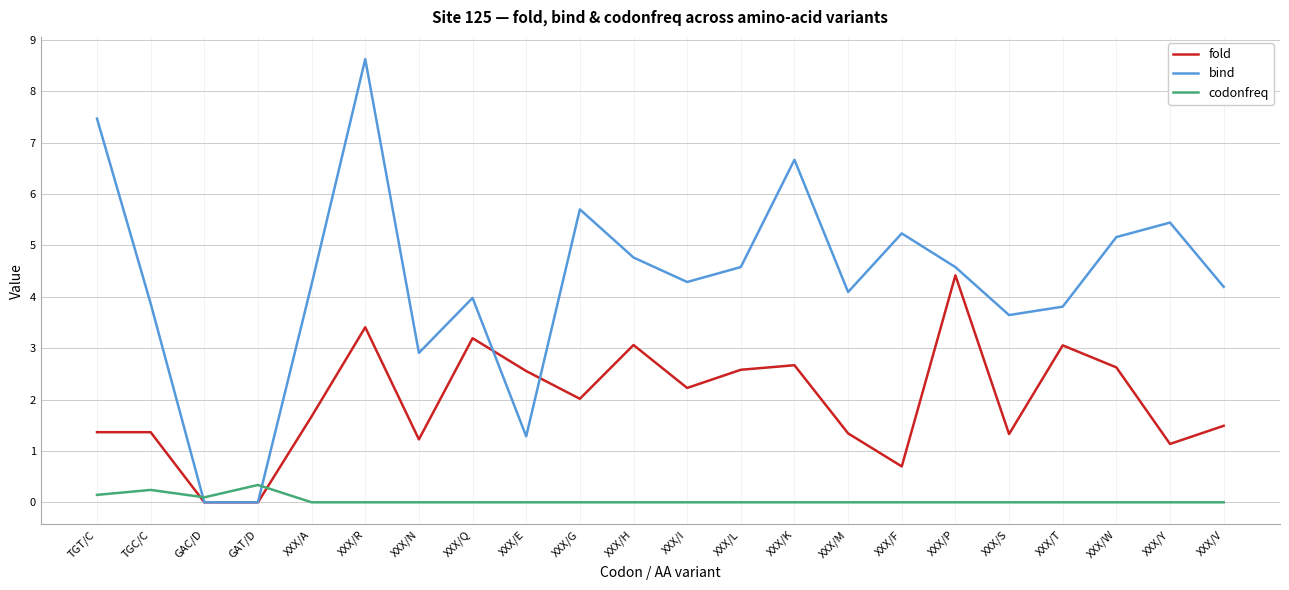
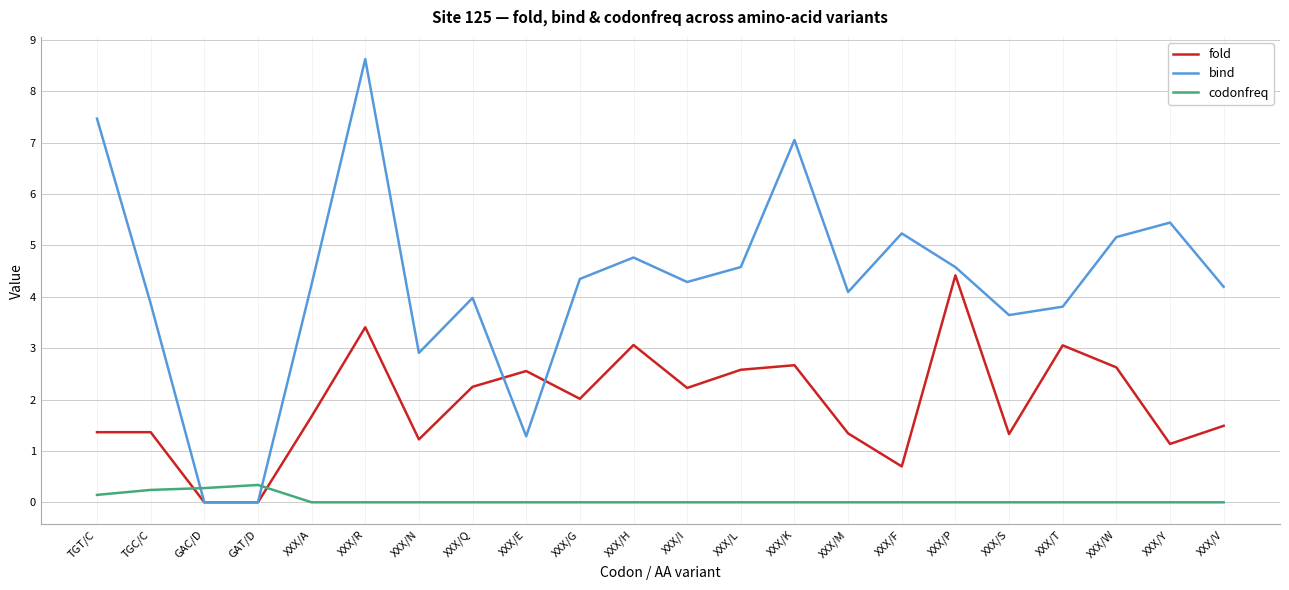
codonfreq, GAC/D: 0.1 -> 0.3
fold, XXX/Q: 3.2 -> 2.2
bind, XXX/G: 5.7 -> 4.3
bind, XXX/K: 6.7 -> 7.1
